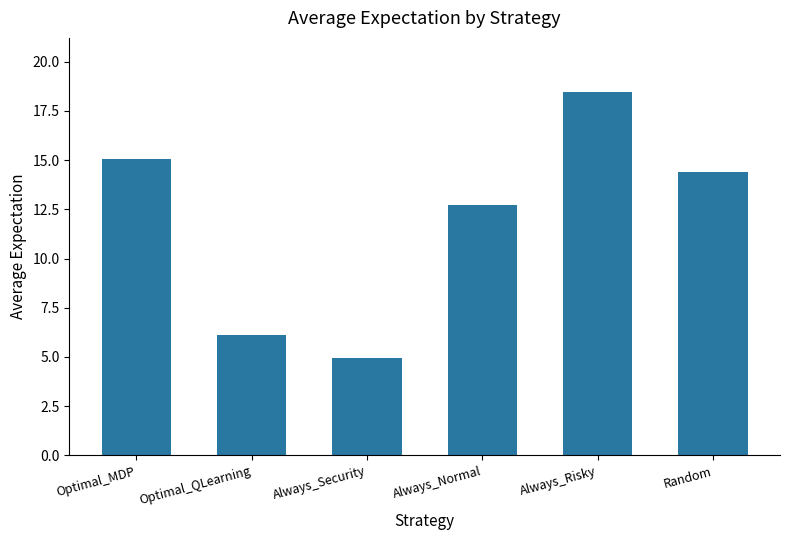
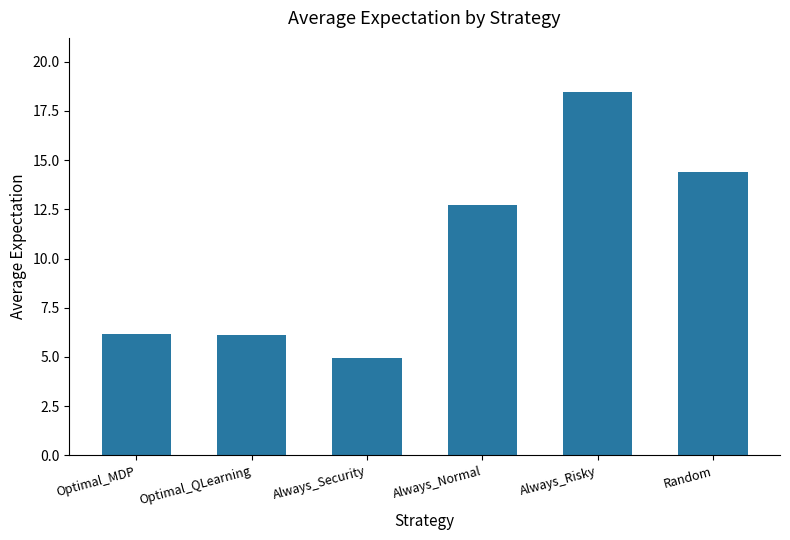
Optimal_MDP: 15.1 -> 6.2
